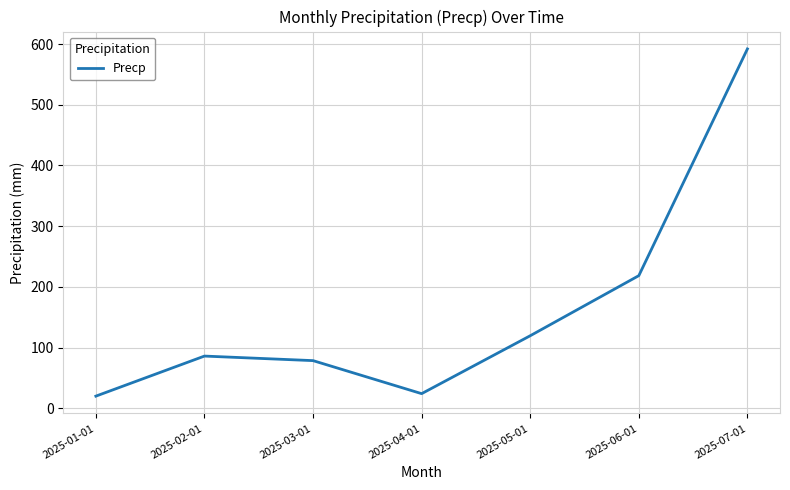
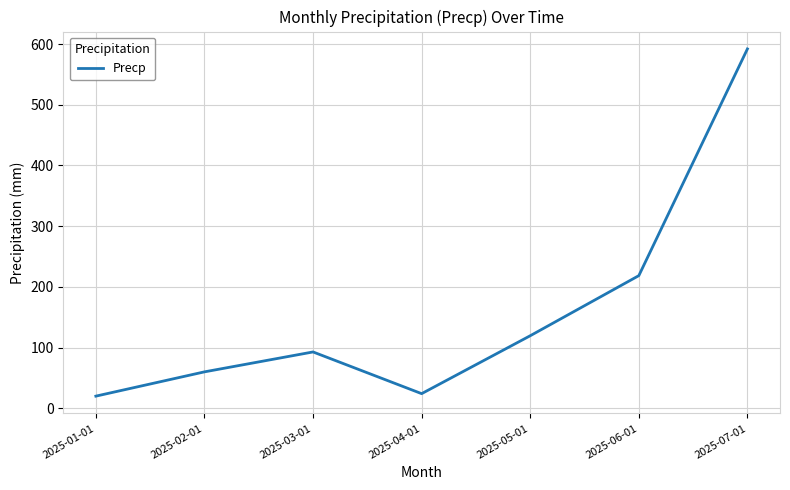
2025-02-01: 90 -> 60
2025-03-01: 80 -> 90
